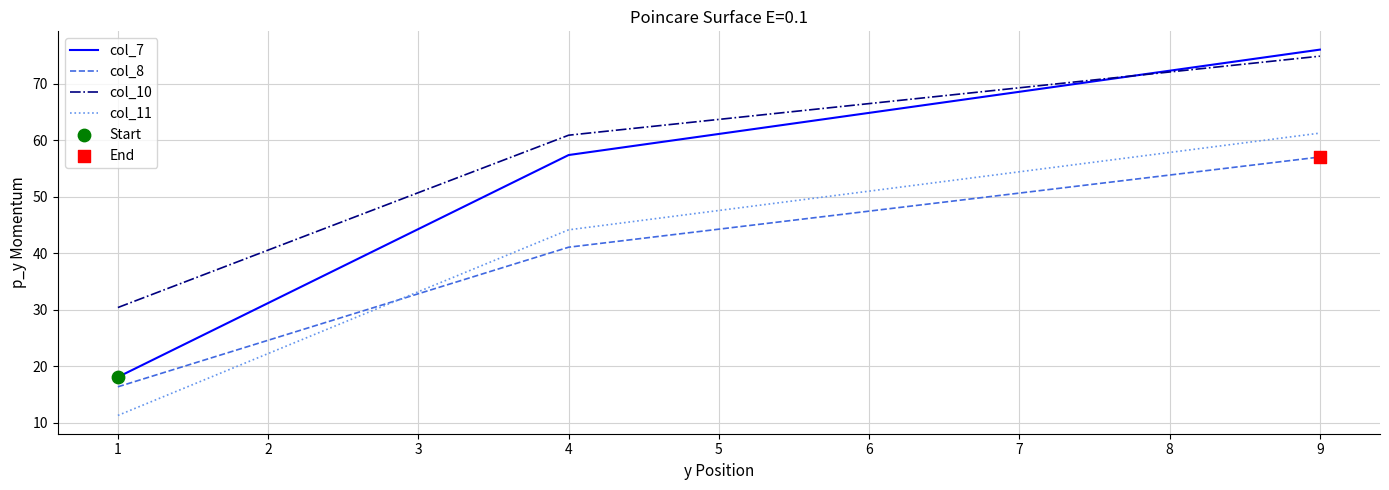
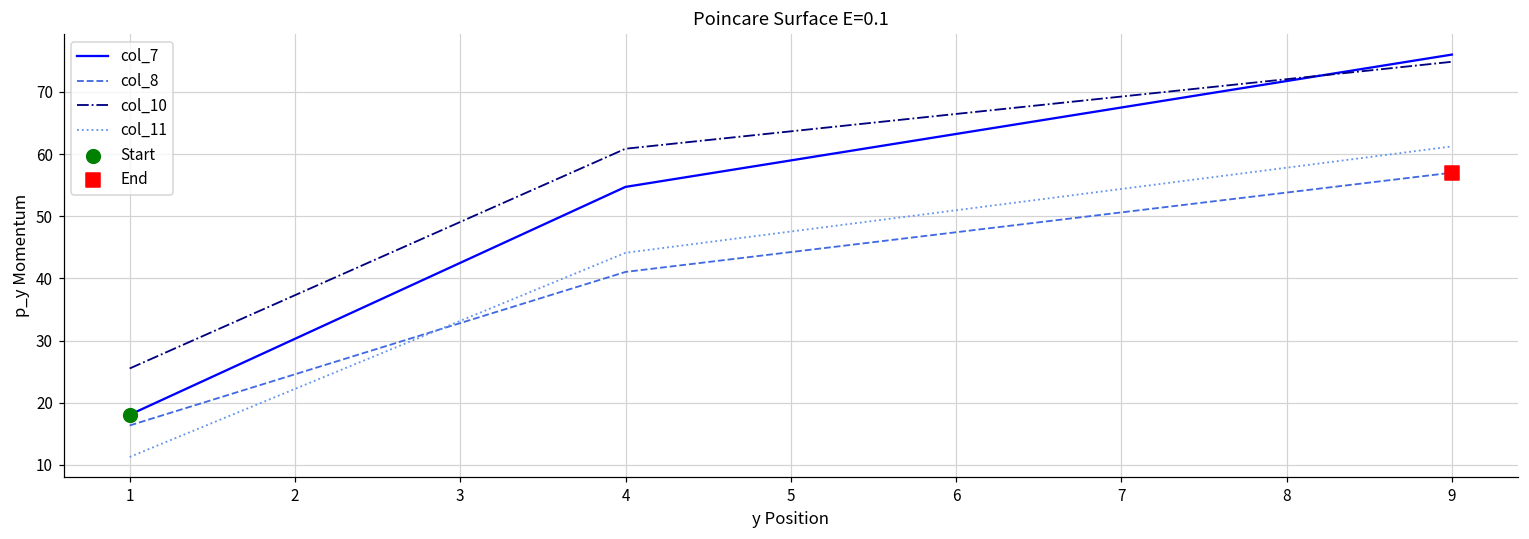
col_10, 1: 30 -> 26
col_7, 4: 57 -> 55
